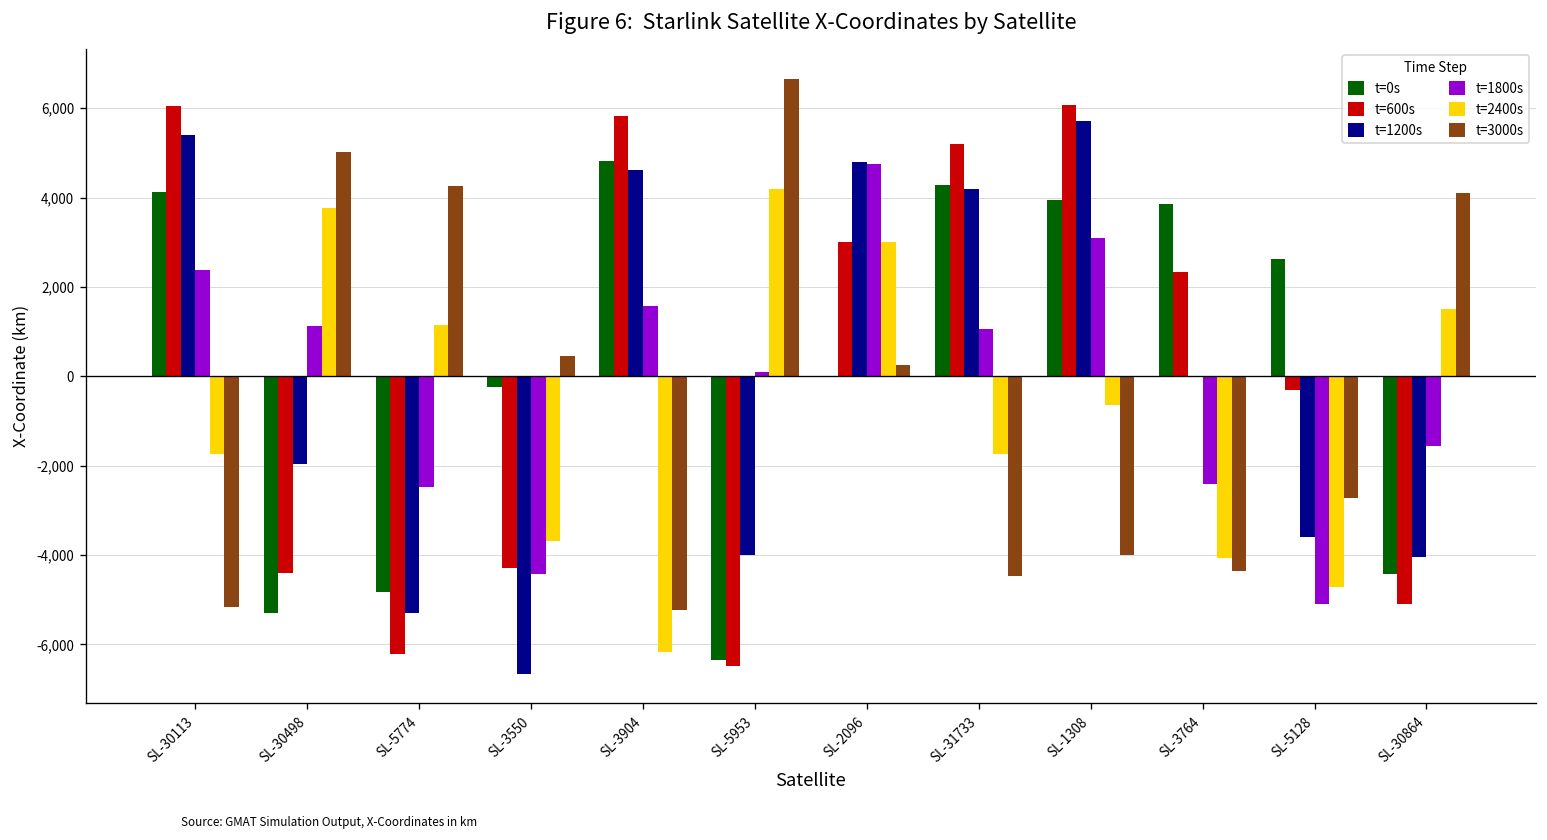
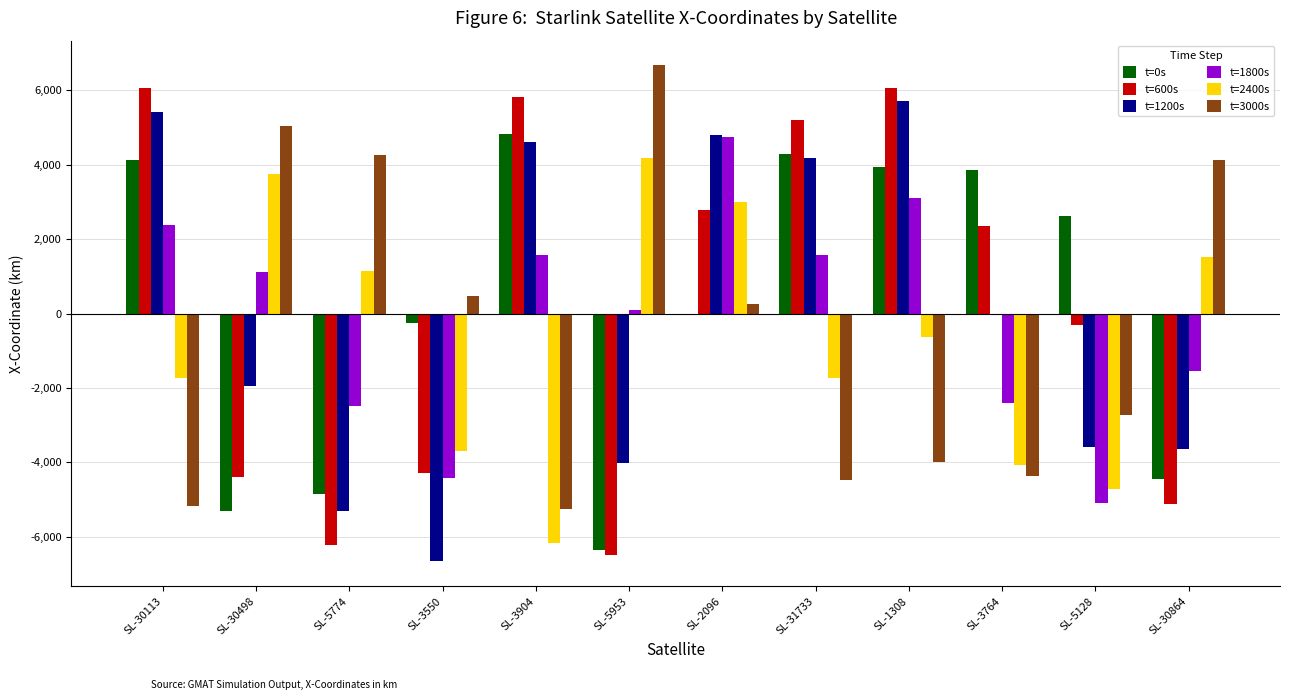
t=600s, SL-2096: 3,000 -> 2,800
t=1800s, SL-31733: 1,100 -> 1,600
t=1200s, SL-30864: -4,000 -> -3,600
